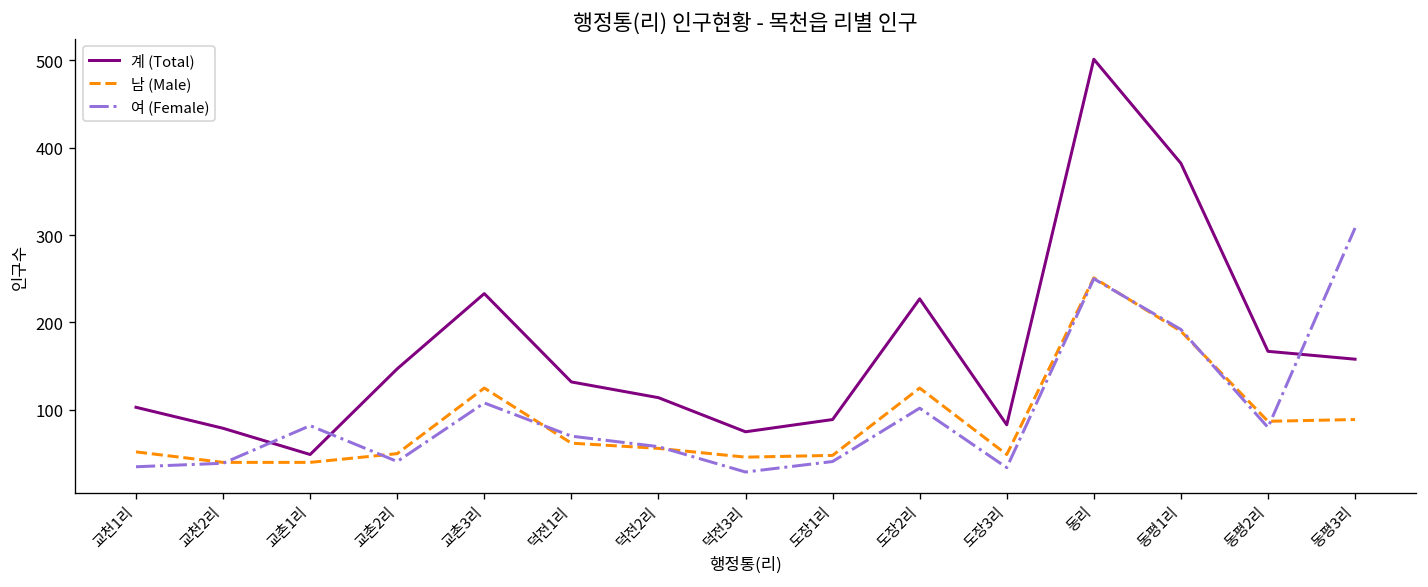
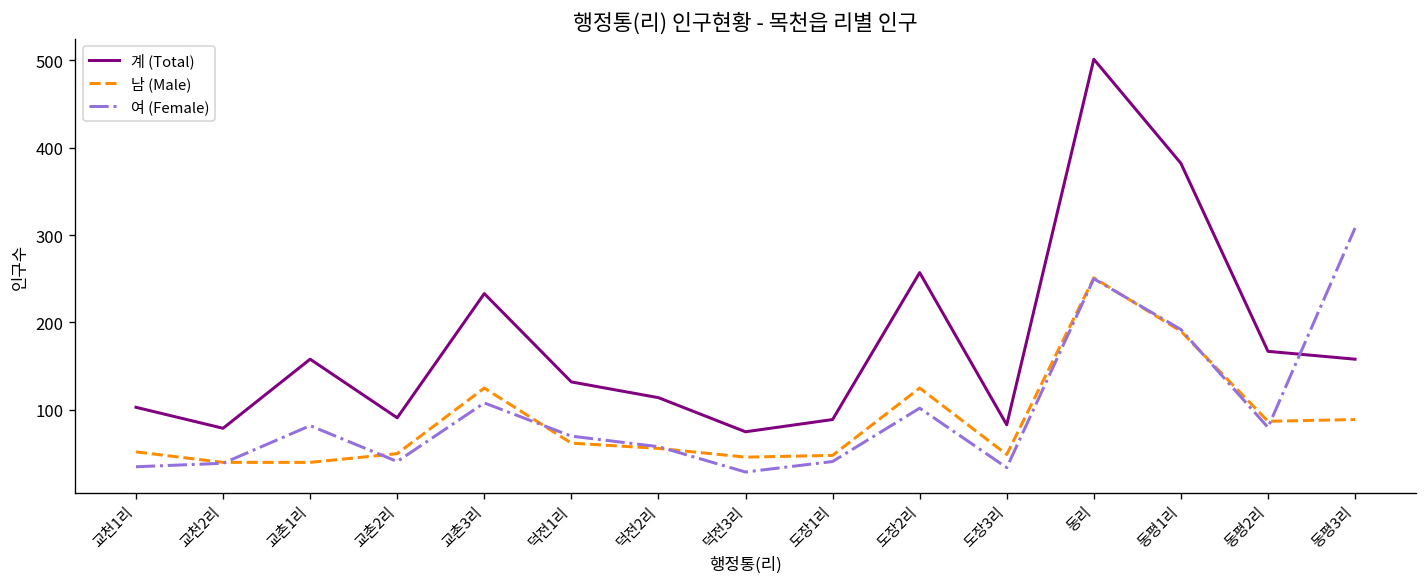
계 (Total), 교촌1리: 50 -> 160
계 (Total), 교촌2리: 150 -> 90
계 (Total), 도장2리: 230 -> 260
